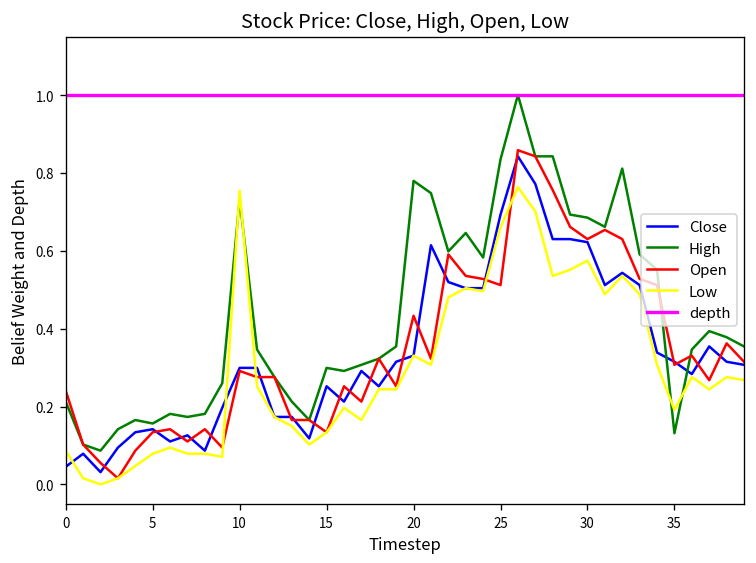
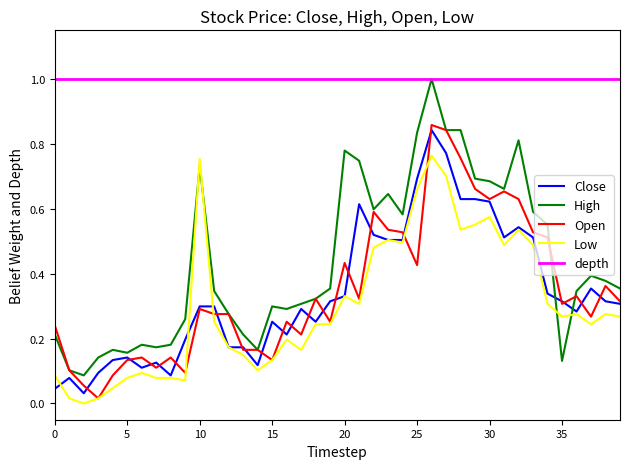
Open, 25: 0.51 -> 0.43
Low, 35: 0.19 -> 0.27
